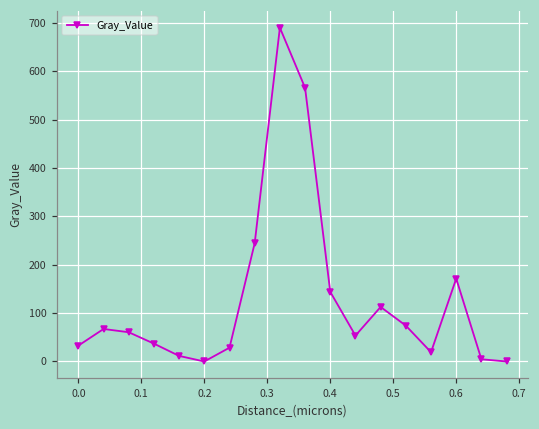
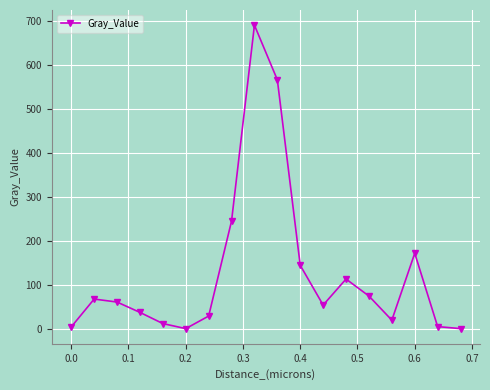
0.0: 30 -> 0
